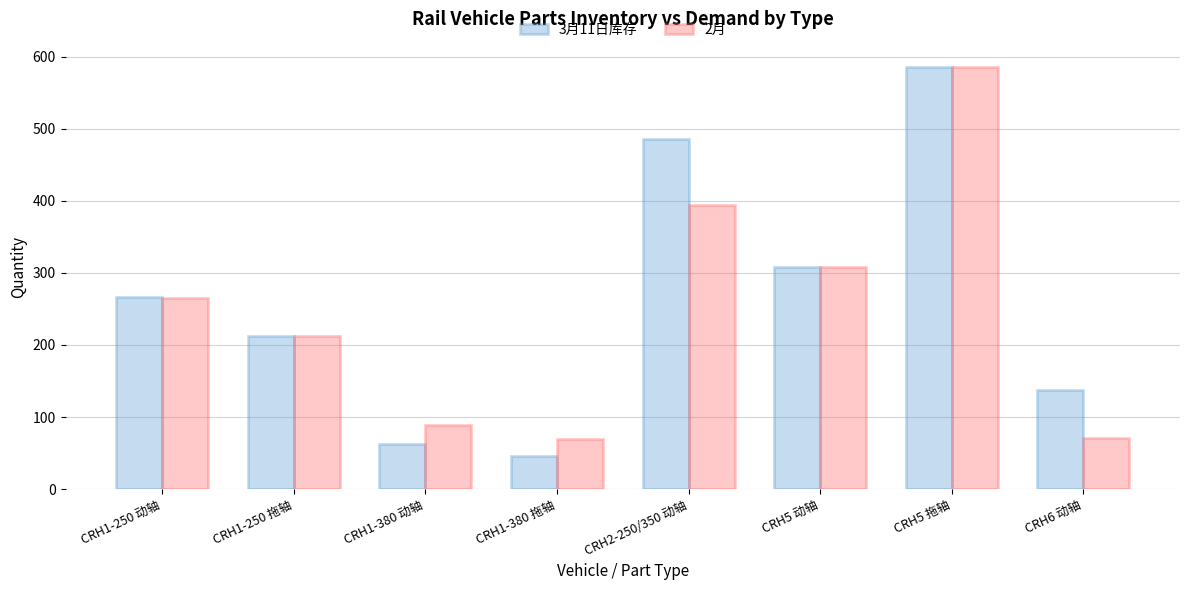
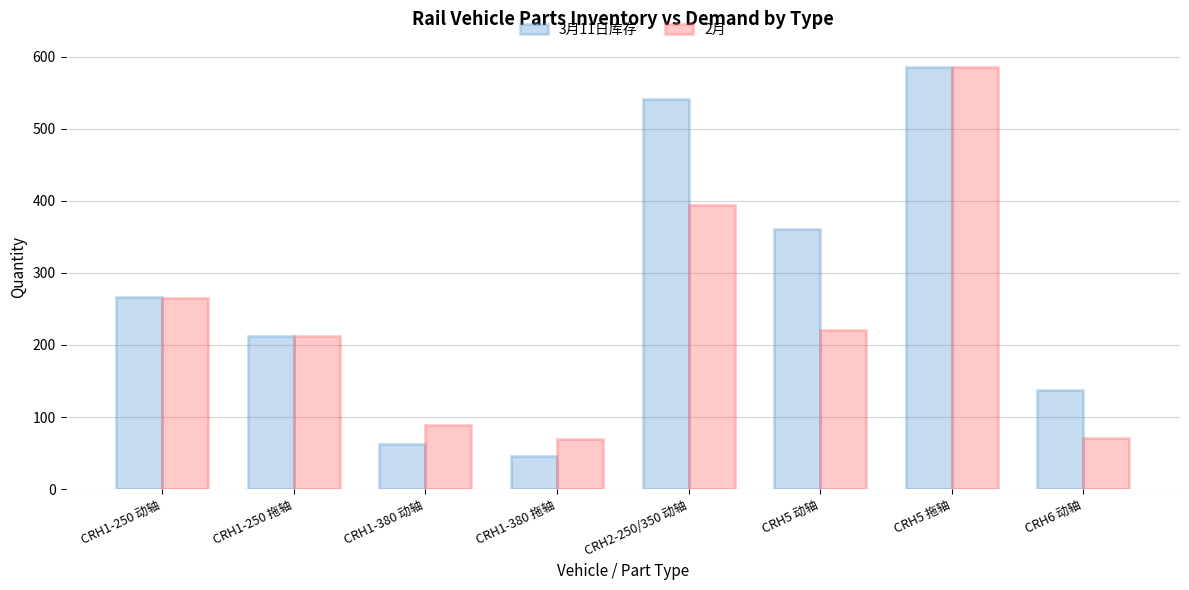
3月11日库存, CRH2-250/350 动轴: 490 -> 540
3月11日库存, CRH5 动轴: 310 -> 360
2月, CRH5 动轴: 310 -> 220
